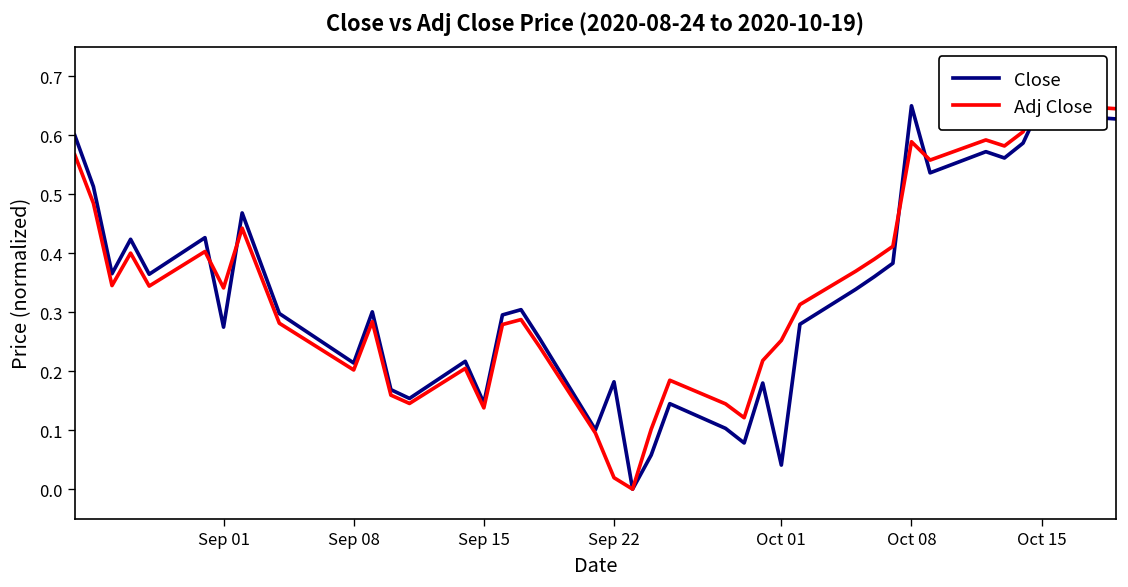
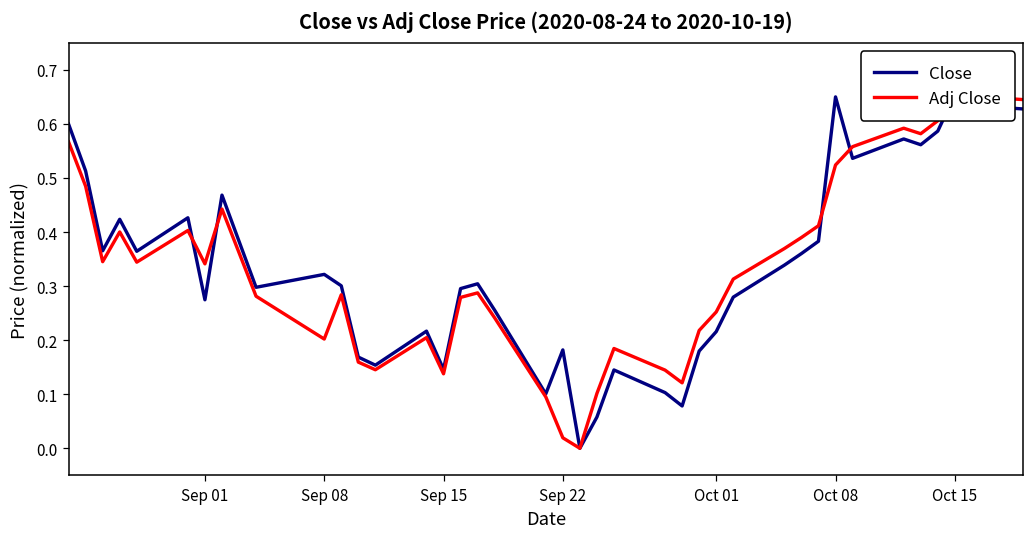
Close, Sep 08: 0.21 -> 0.32
Close, Oct 01: 0.04 -> 0.22
Adj Close, Oct 08: 0.59 -> 0.52
